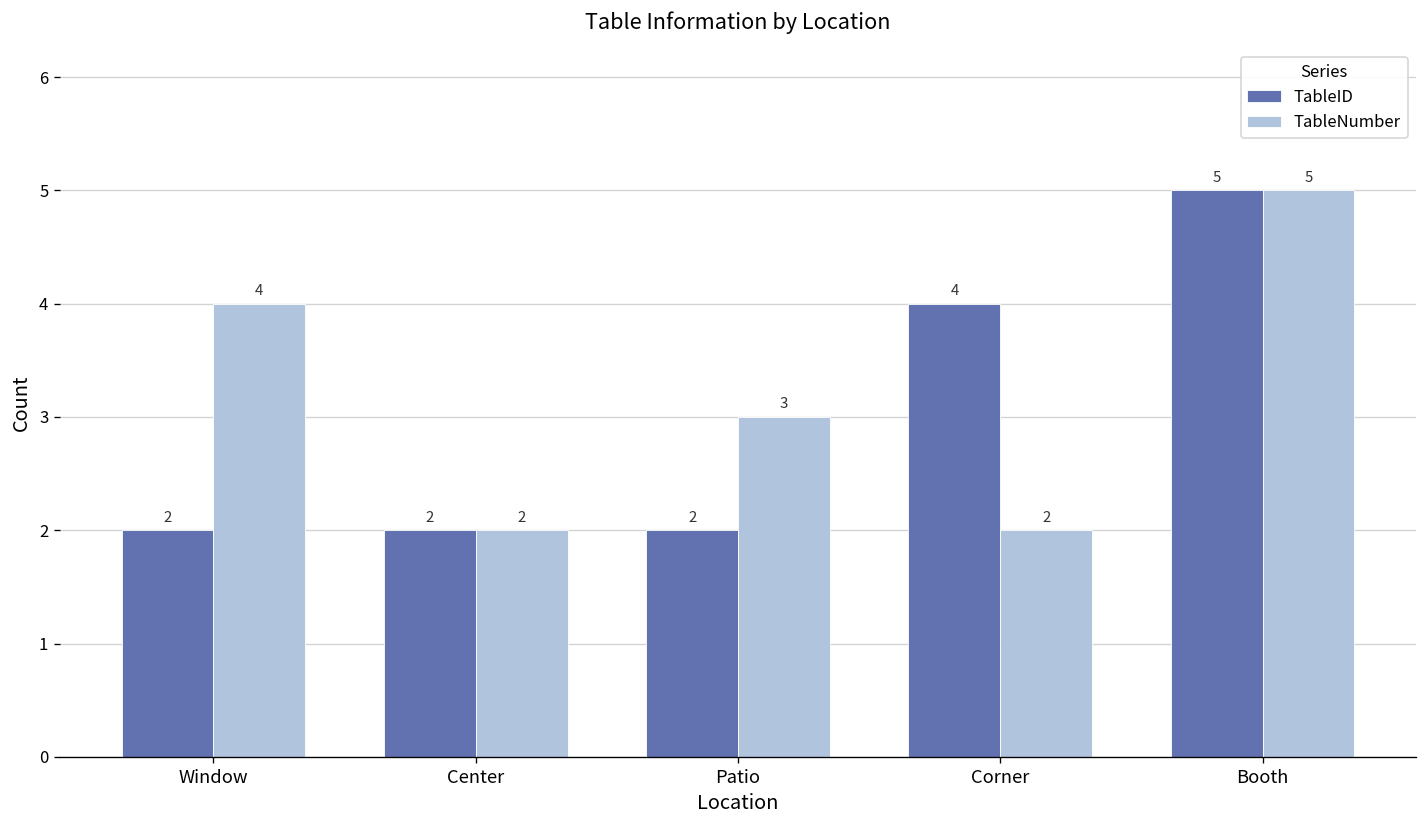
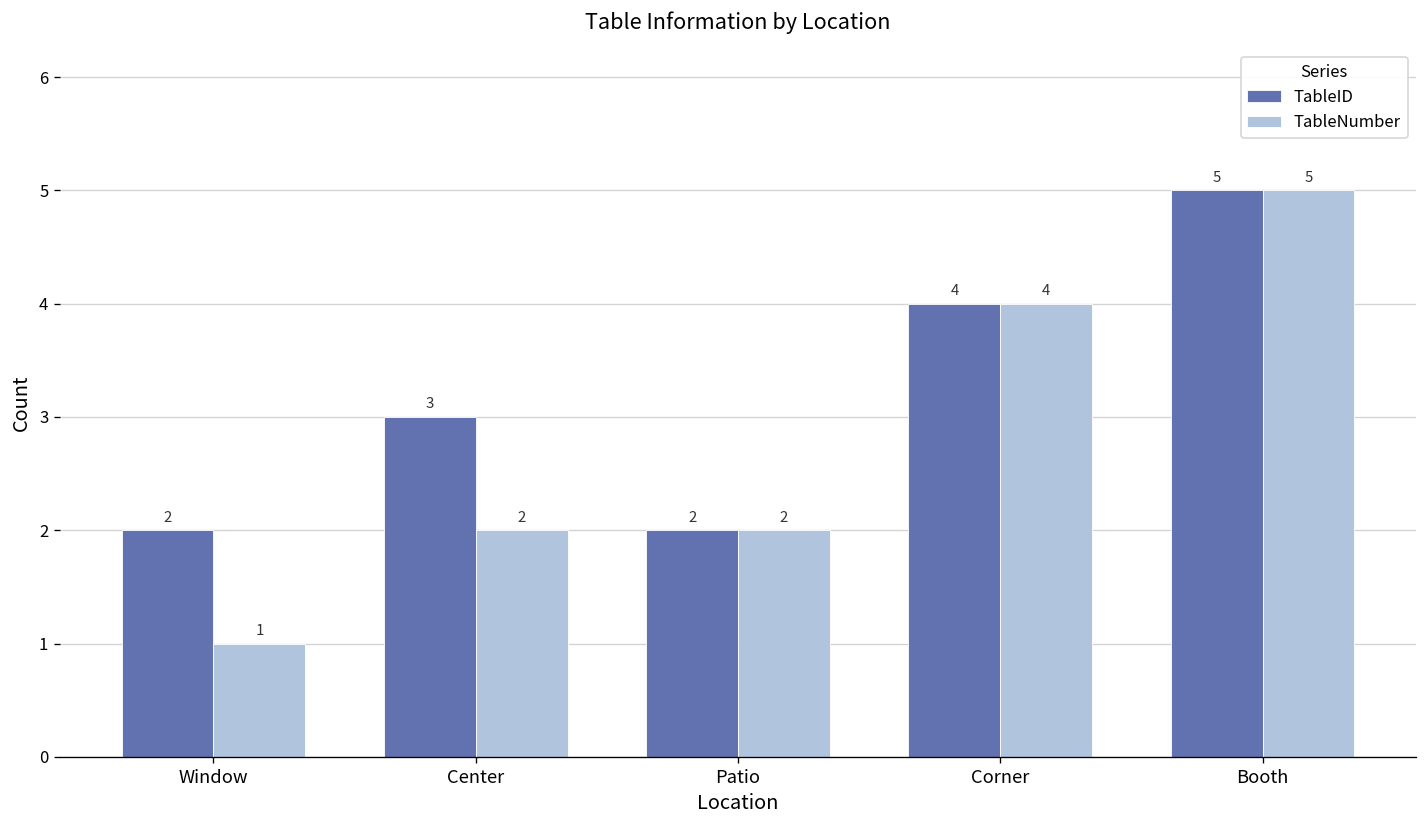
TableNumber, Window: 4 -> 1
TableID, Center: 2 -> 3
TableNumber, Patio: 3 -> 2
TableNumber, Corner: 2 -> 4
